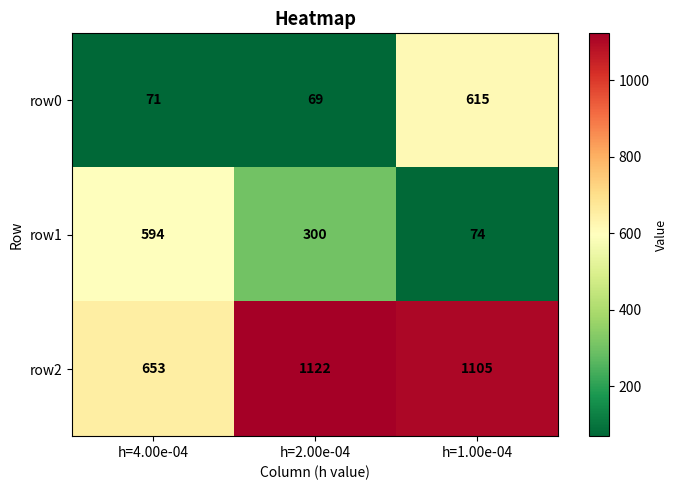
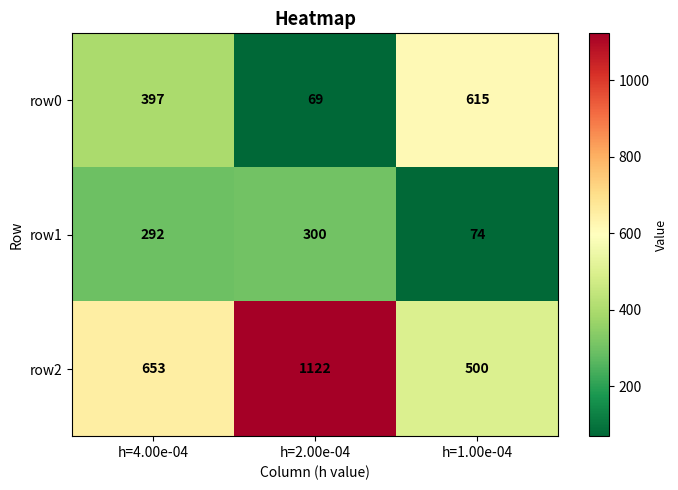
row0, h=4.00e-04: 71 -> 397
row1, h=4.00e-04: 594 -> 292
row2, h=1.00e-04: 1105 -> 500
